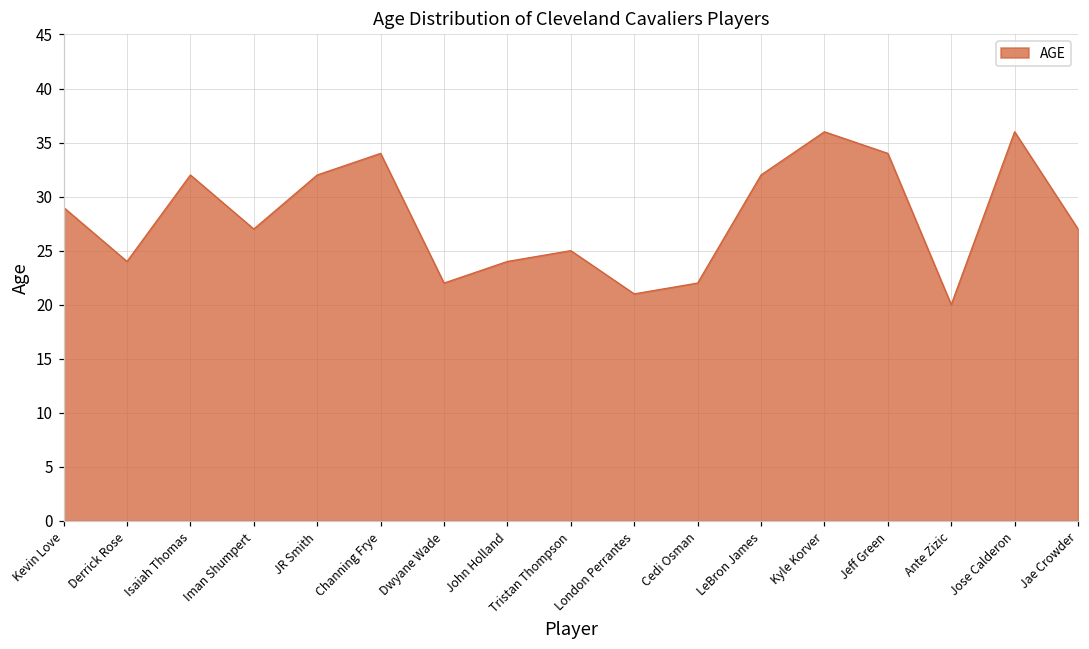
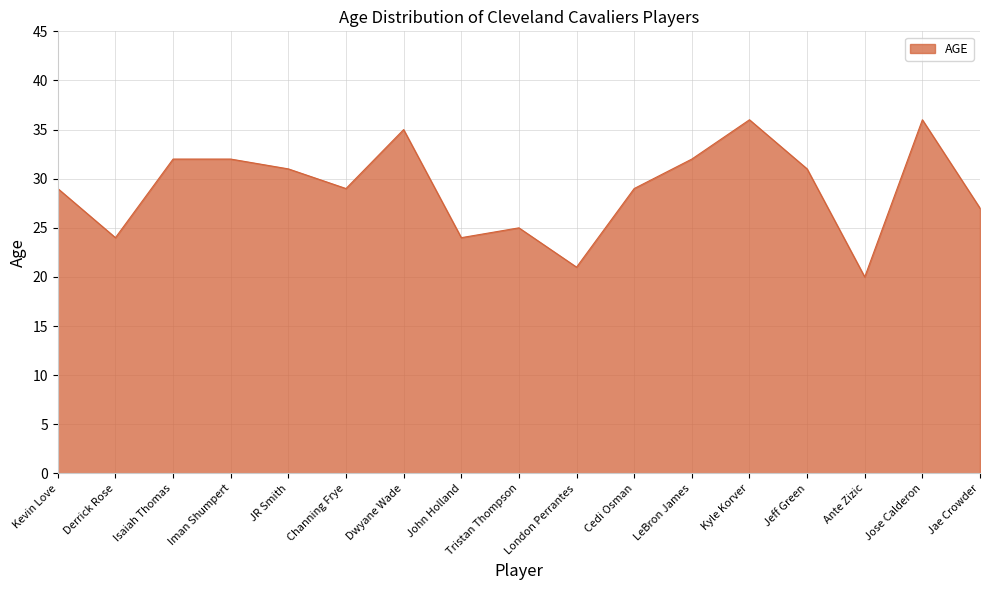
Iman Shumpert: 27 -> 32
JR Smith: 32 -> 31
Channing Frye: 34 -> 29
Dwyane Wade: 22 -> 35
Cedi Osman: 22 -> 29
Jeff Green: 34 -> 31
